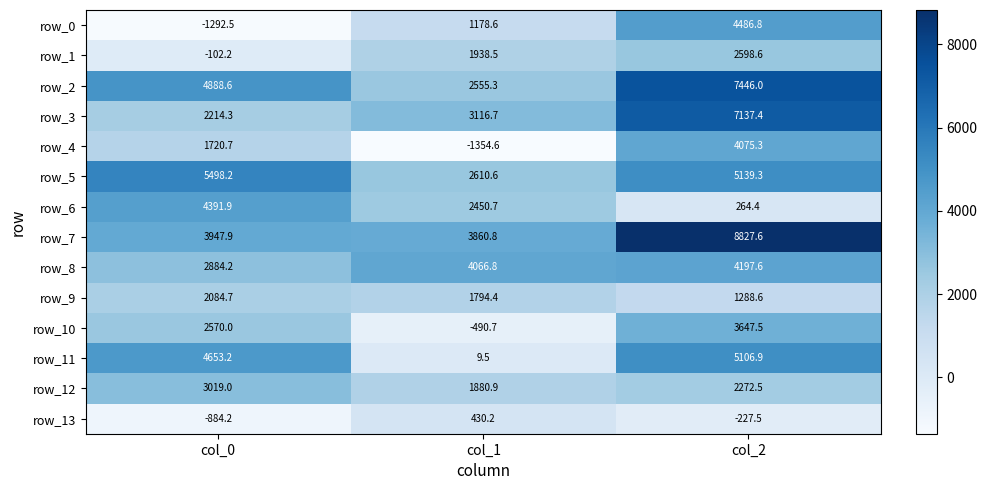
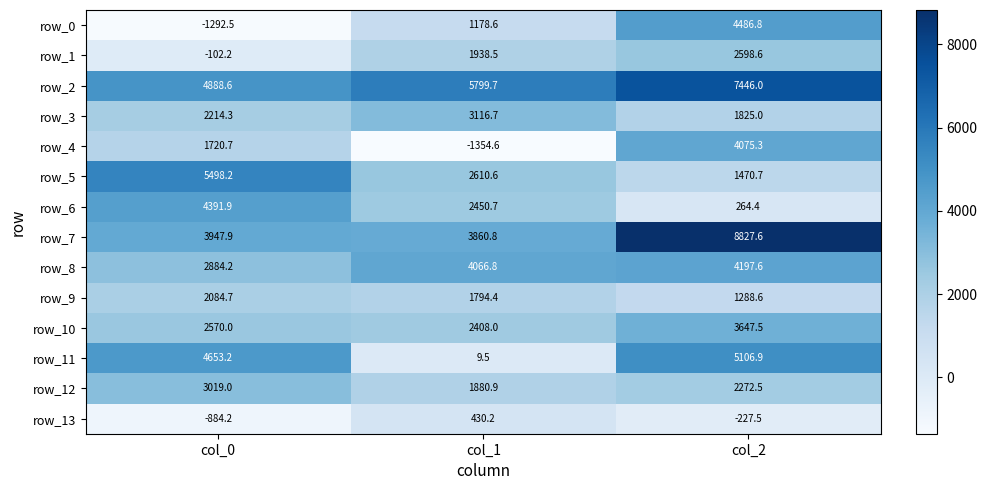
row_2, col_1: 2555.3 -> 5799.7
row_3, col_2: 7137.4 -> 1825.0
row_5, col_2: 5139.3 -> 1470.7
row_10, col_1: -490.7 -> 2408.0
